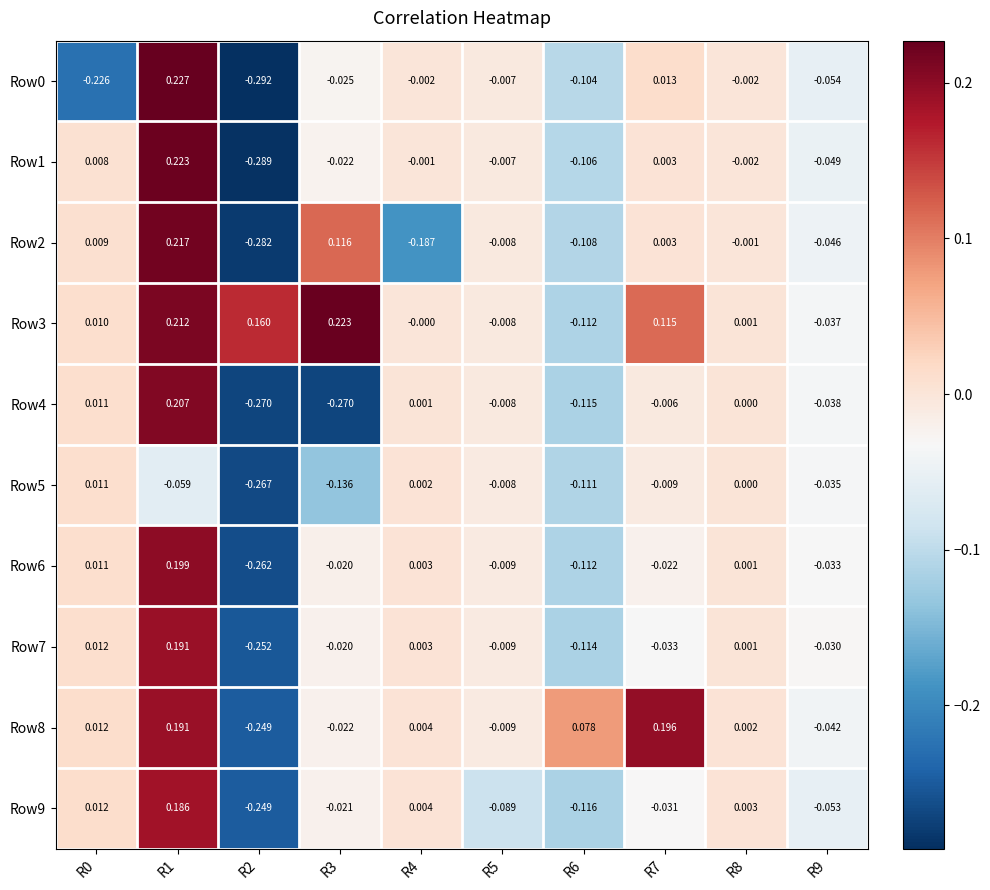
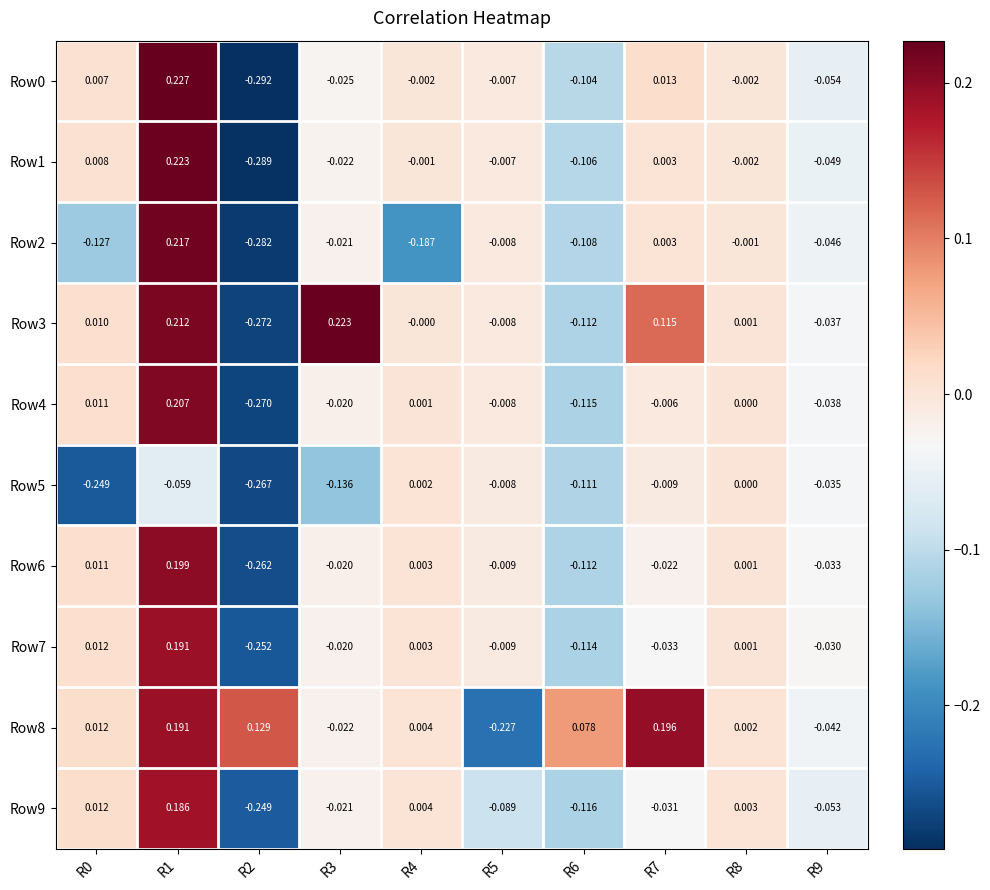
Row0, R0: -0.226 -> 0.007
Row2, R0: 0.009 -> -0.127
Row2, R3: 0.116 -> -0.021
Row3, R2: 0.160 -> -0.272
Row4, R3: -0.270 -> -0.020
Row5, R0: 0.011 -> -0.249
Row8, R2: -0.249 -> 0.129
Row8, R5: -0.009 -> -0.227
